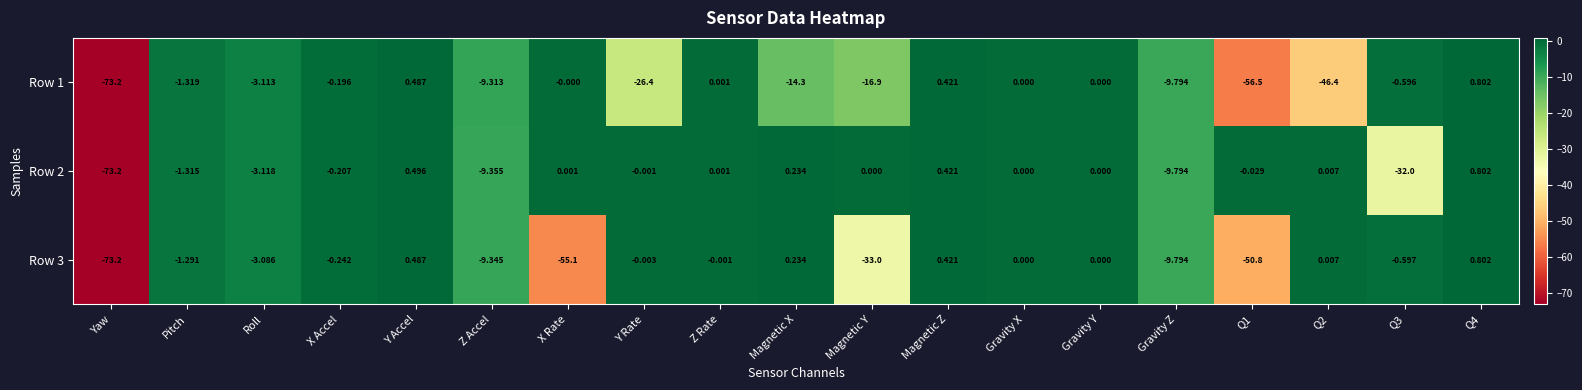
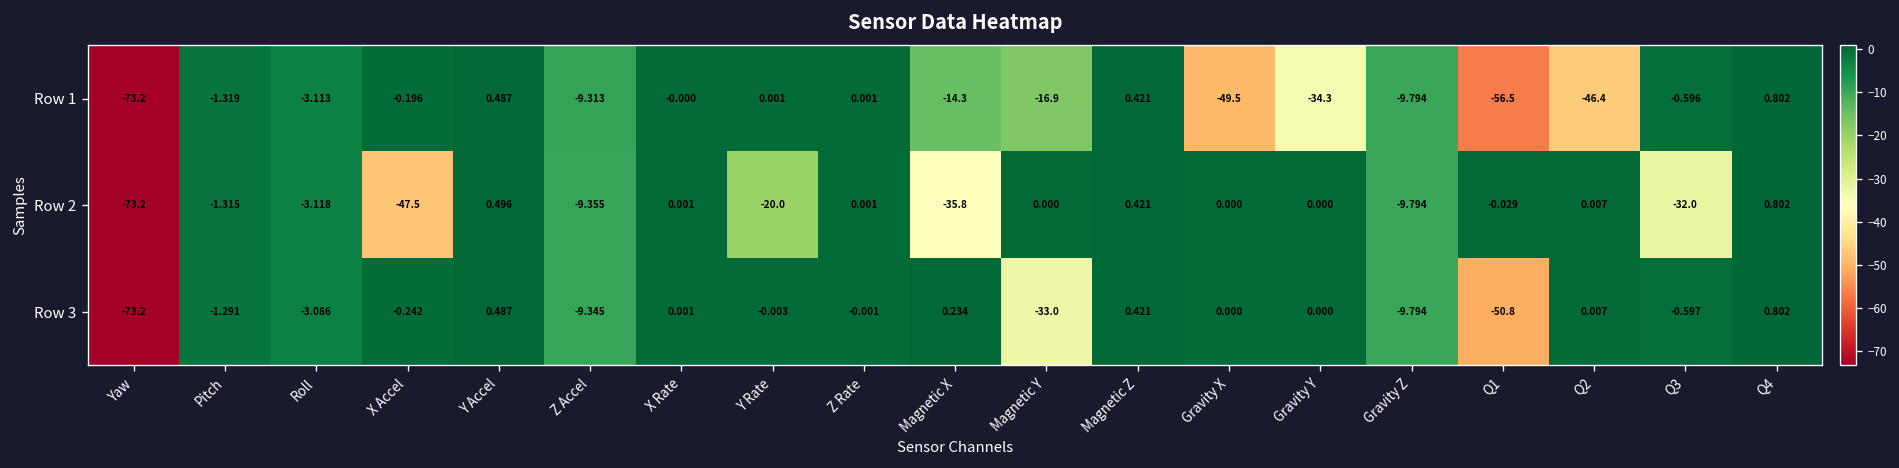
Row 1, Y Rate: -26.4 -> 0.001
Row 1, Gravity X: 0.000 -> -49.5
Row 1, Gravity Y: 0.000 -> -34.3
Row 2, X Accel: -0.207 -> -47.5
Row 2, Y Rate: -0.001 -> -20.0
Row 2, Magnetic X: 0.234 -> -35.8
Row 3, X Rate: -55.1 -> 0.001
